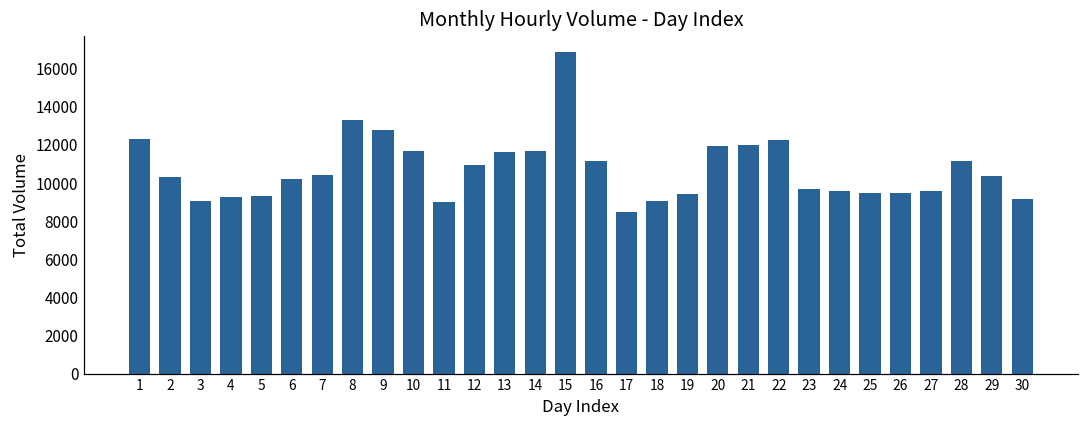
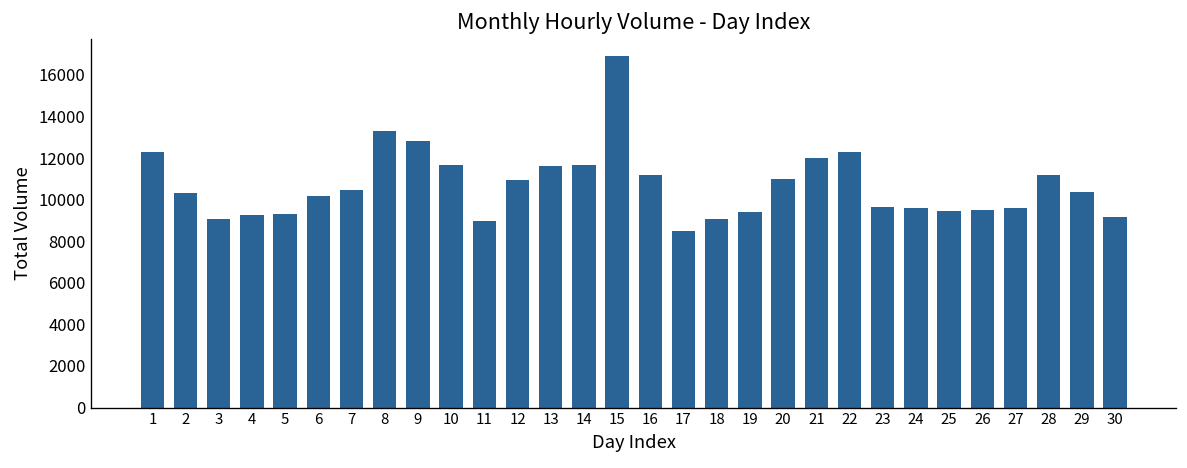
20: 12000 -> 11000
